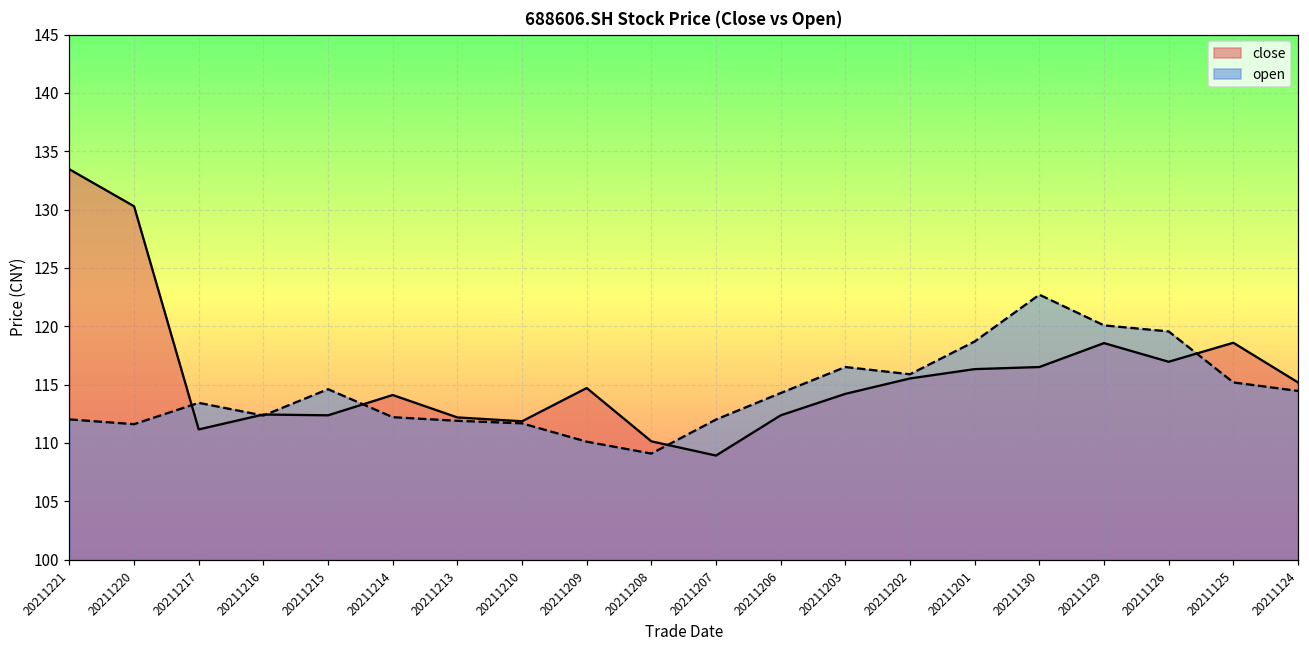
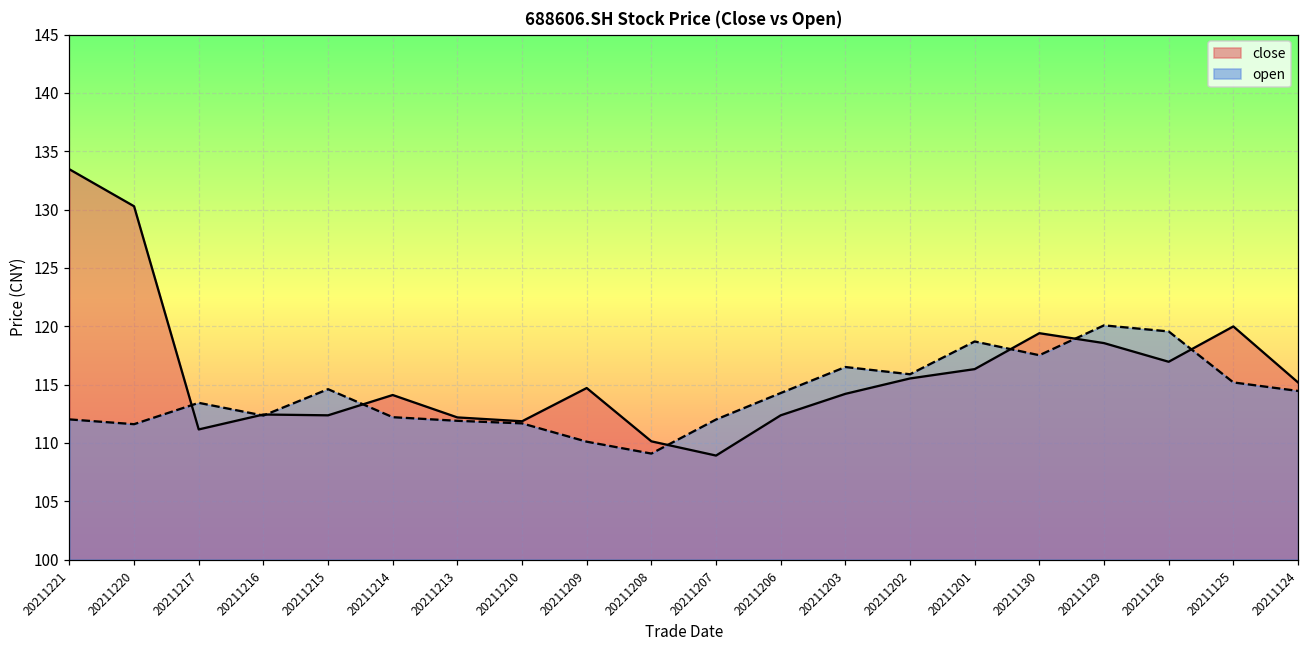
close, 20211130: 116.5 -> 119.4
open, 20211130: 122.7 -> 117.5
close, 20211125: 118.6 -> 120.0
